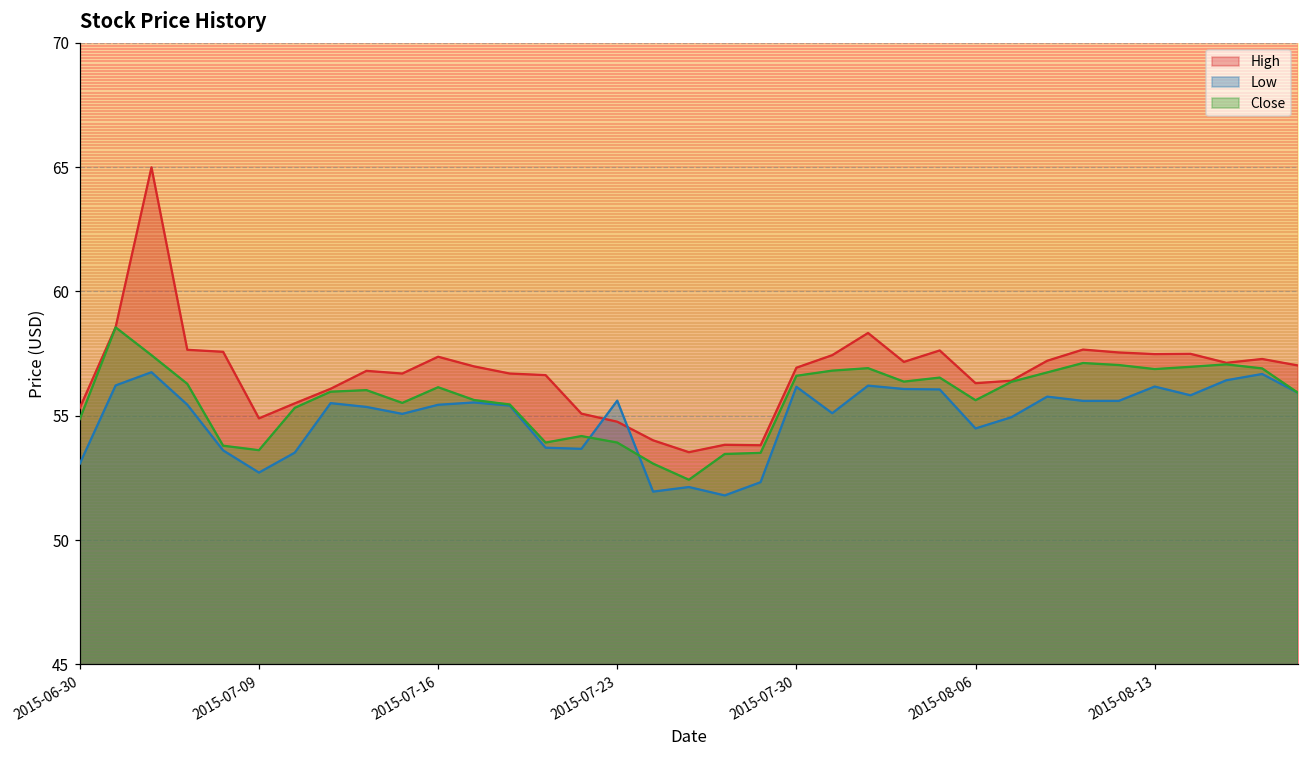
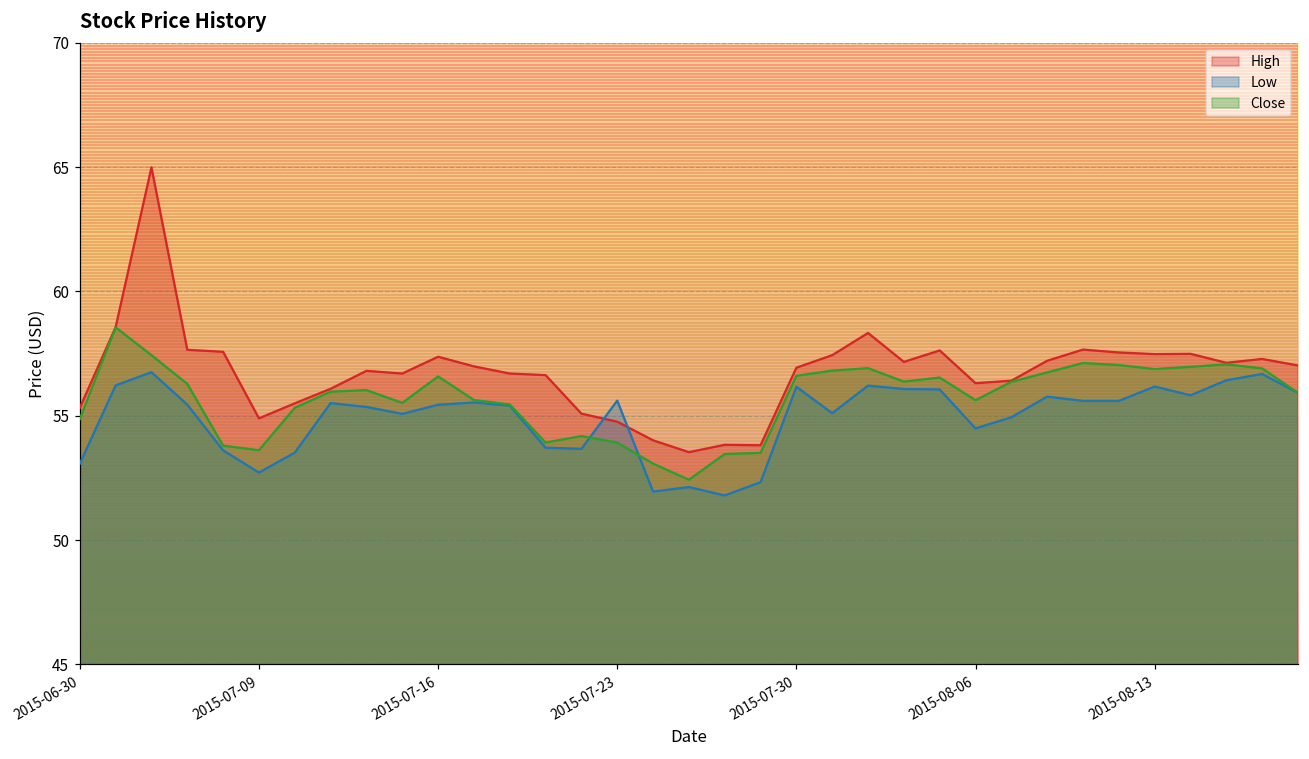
Close, 2015-07-16: 56.1 -> 56.6
